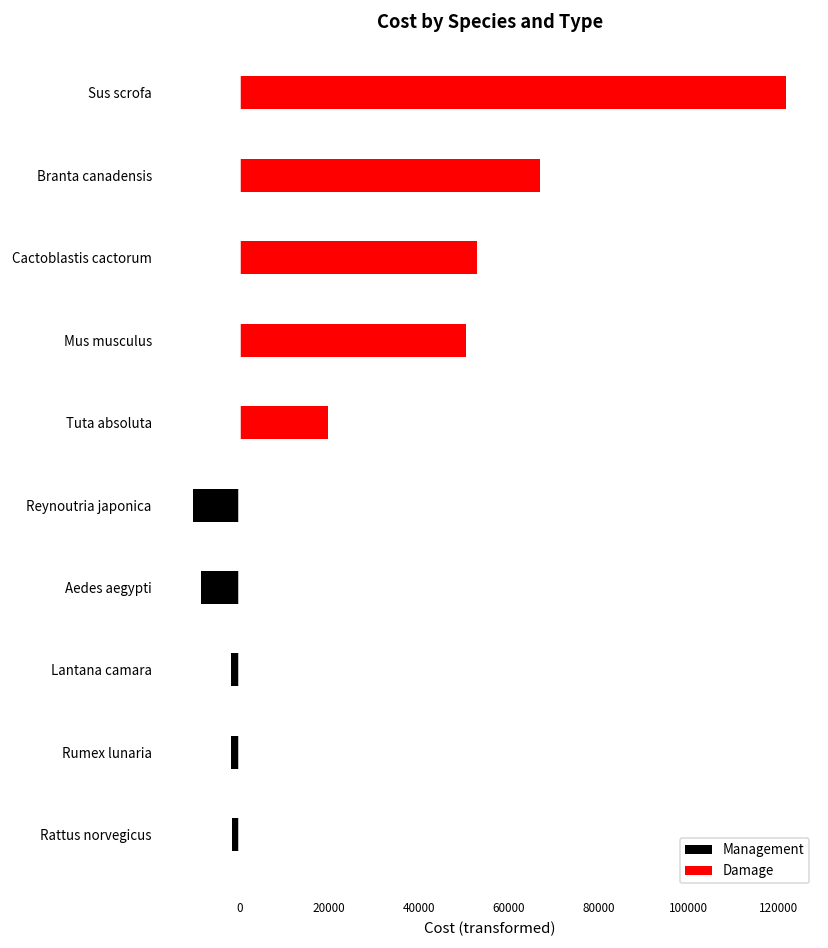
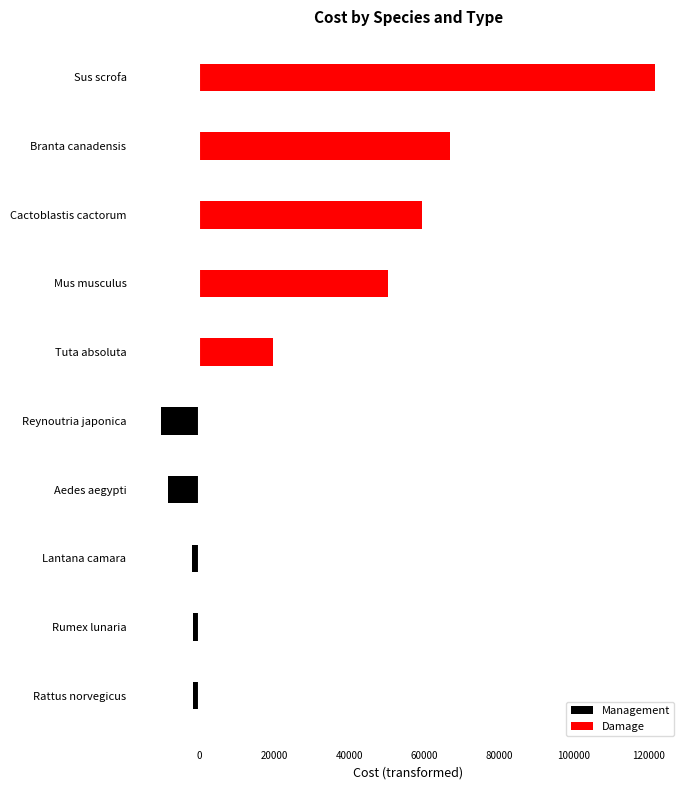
Damage, Cactoblastis cactorum: 53000 -> 59000
